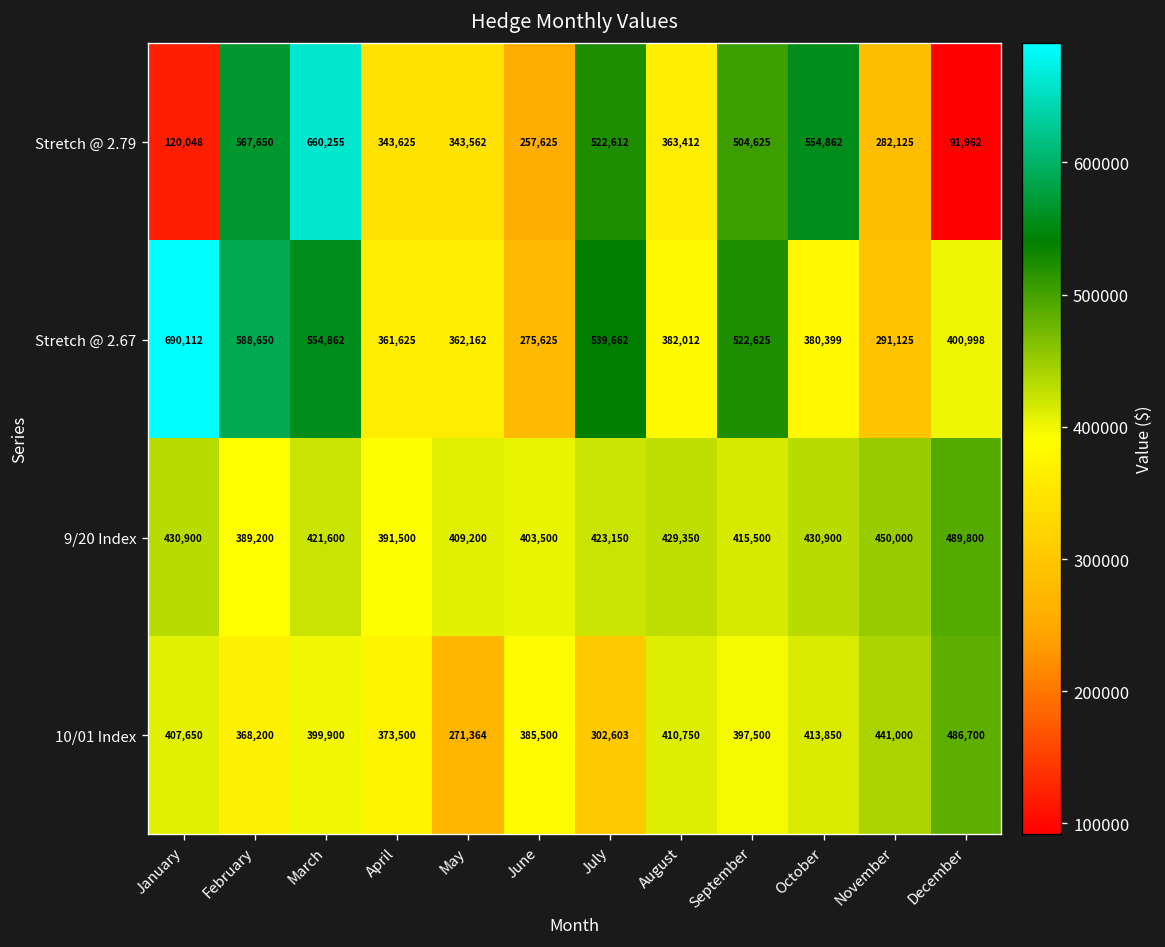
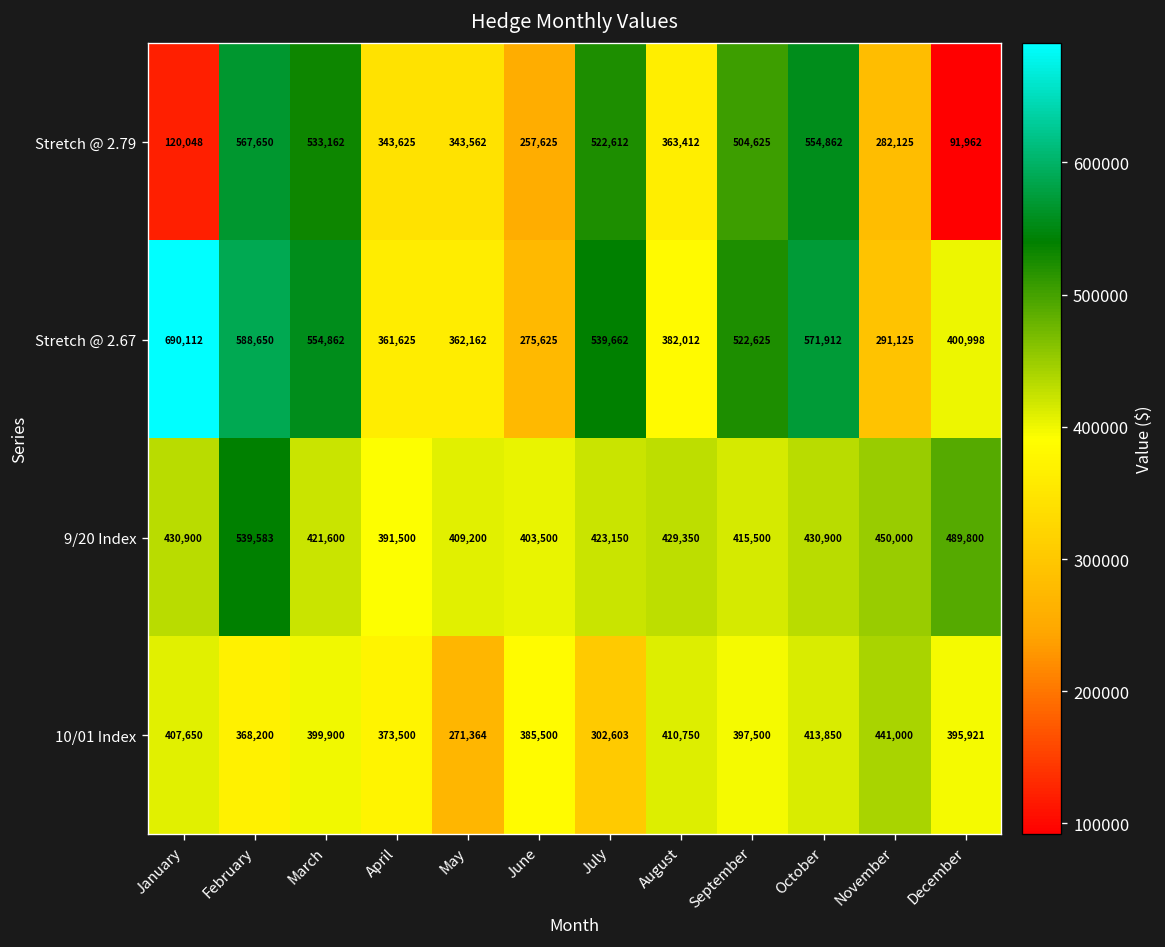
Stretch @ 2.79, March: 660,255 -> 533,162
Stretch @ 2.67, October: 380,399 -> 571,912
9/20 Index, February: 389,200 -> 539,583
10/01 Index, December: 486,700 -> 395,921
